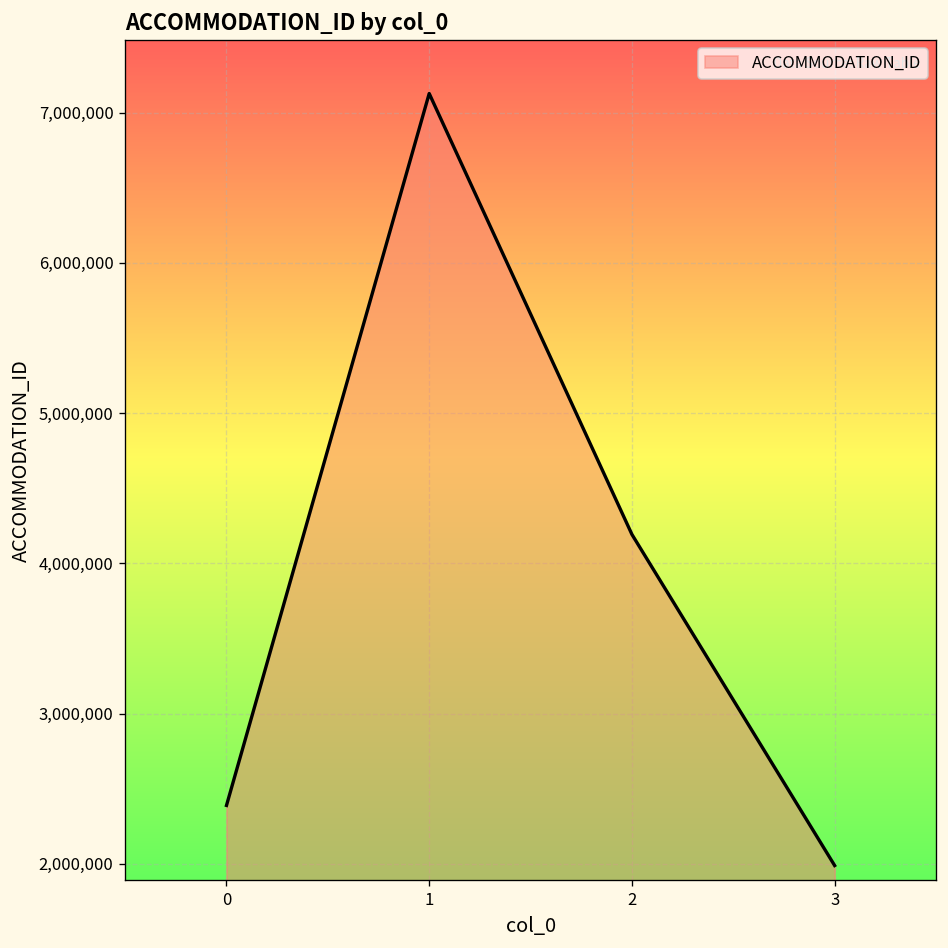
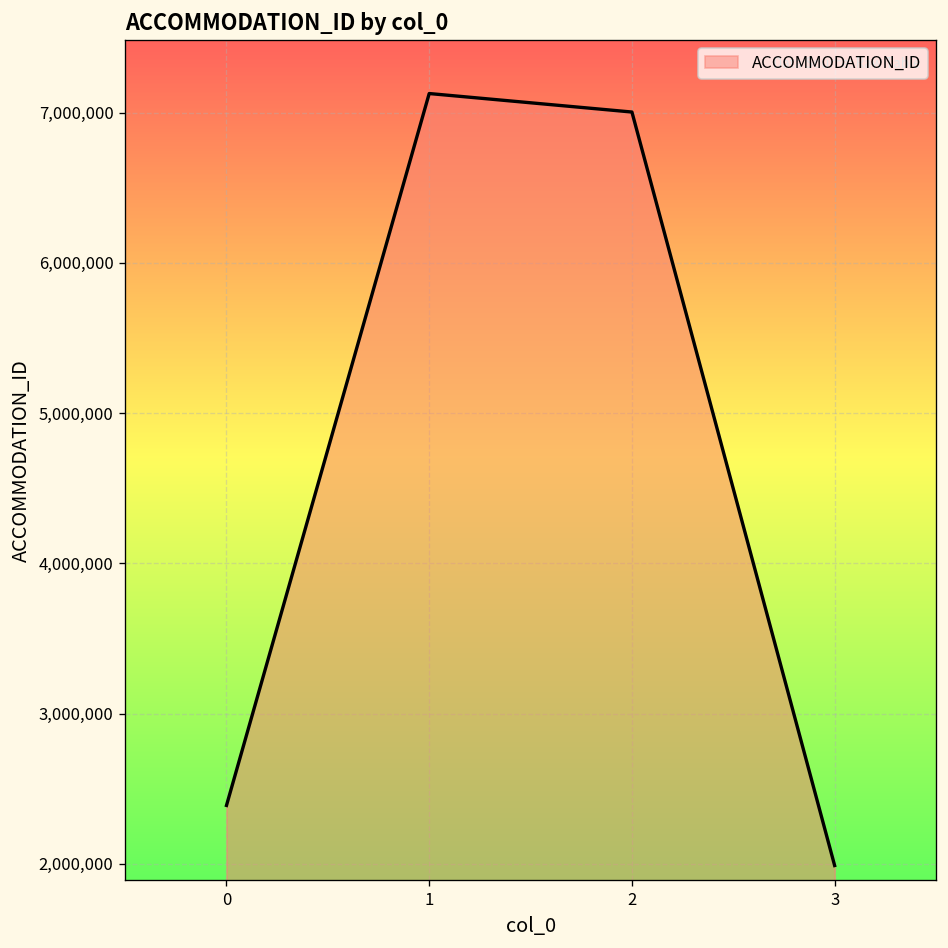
2: 4,190,000 -> 7,000,000
